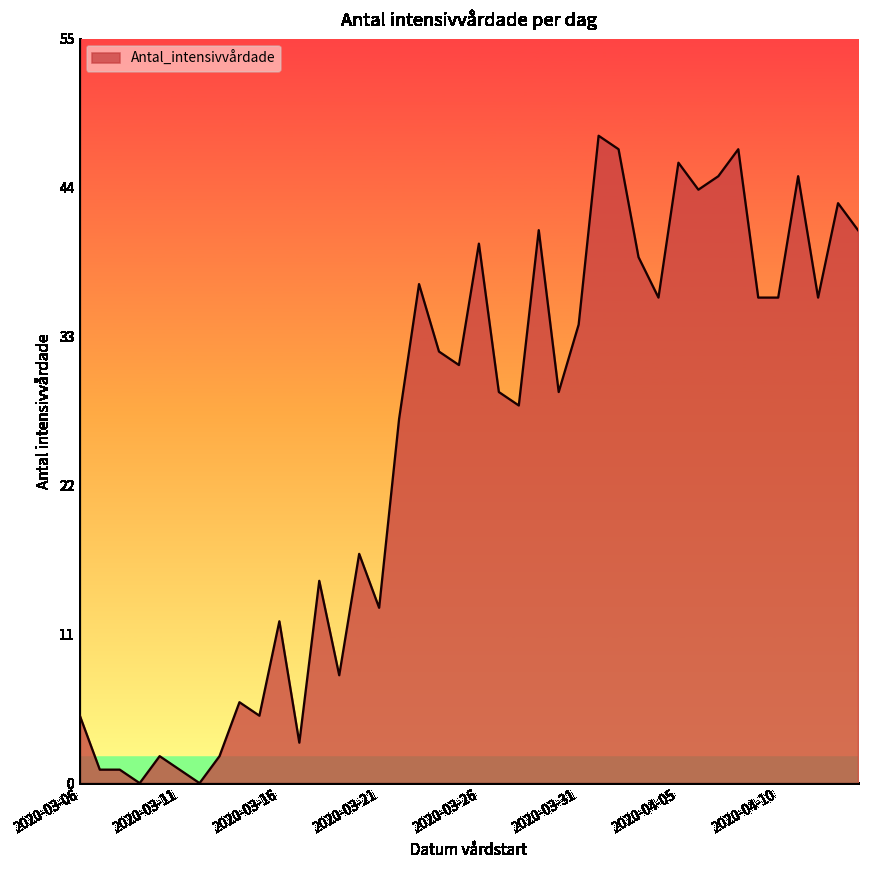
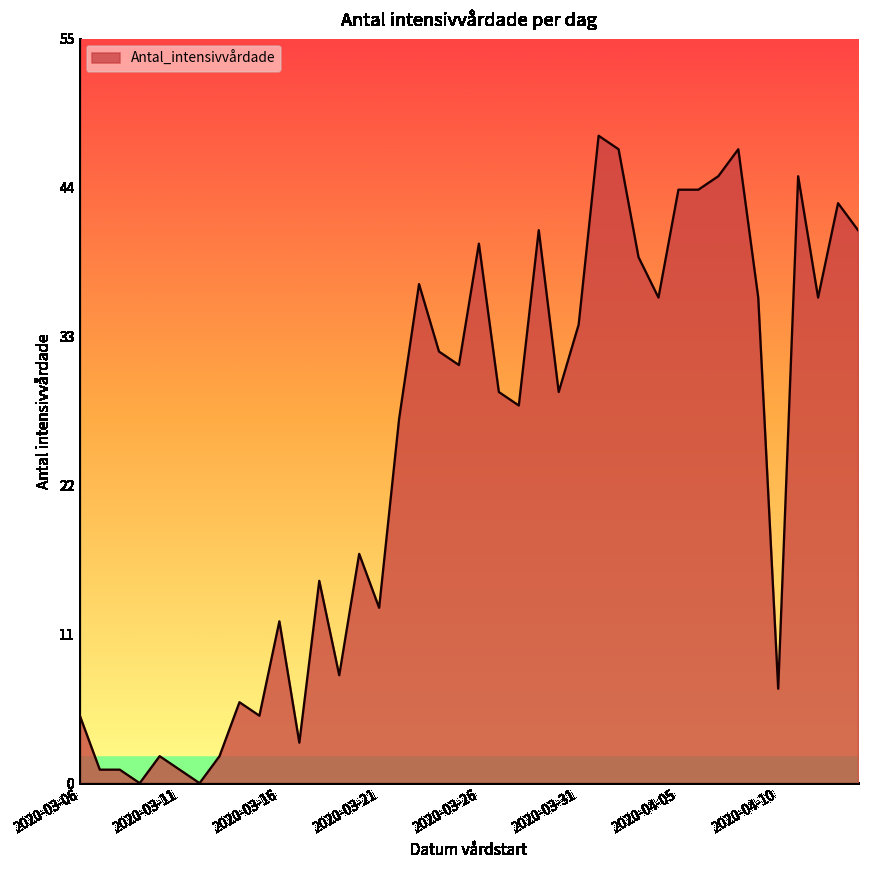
2020-04-05: 46 -> 44
2020-04-10: 36 -> 7
